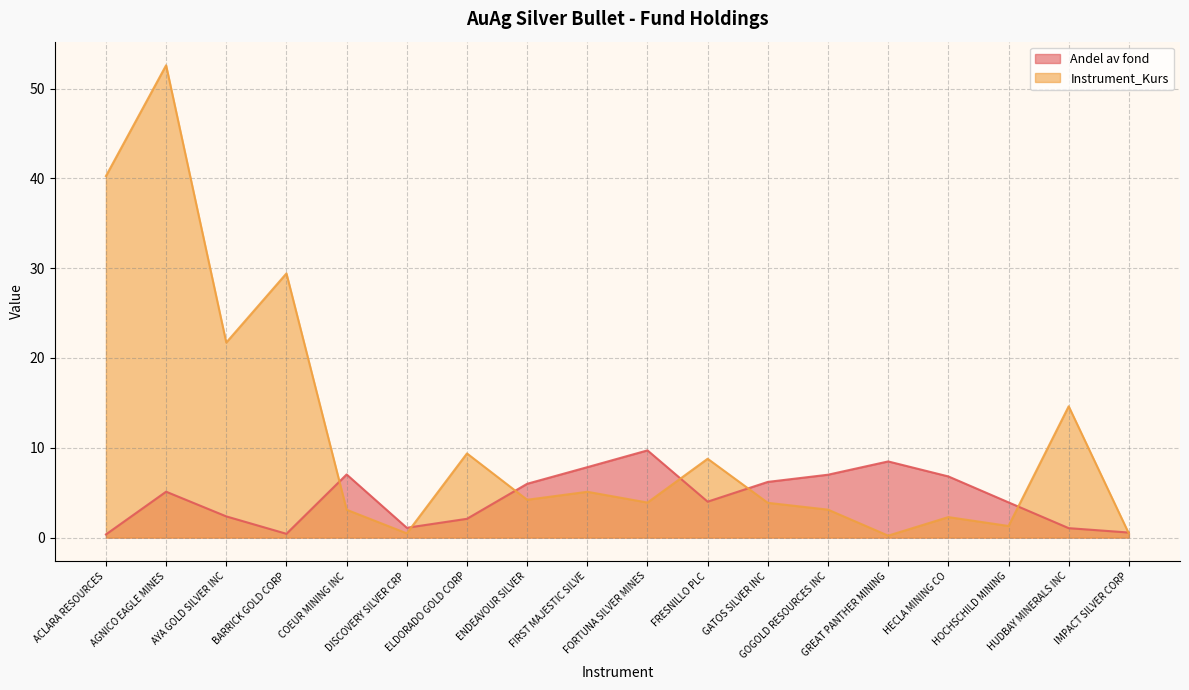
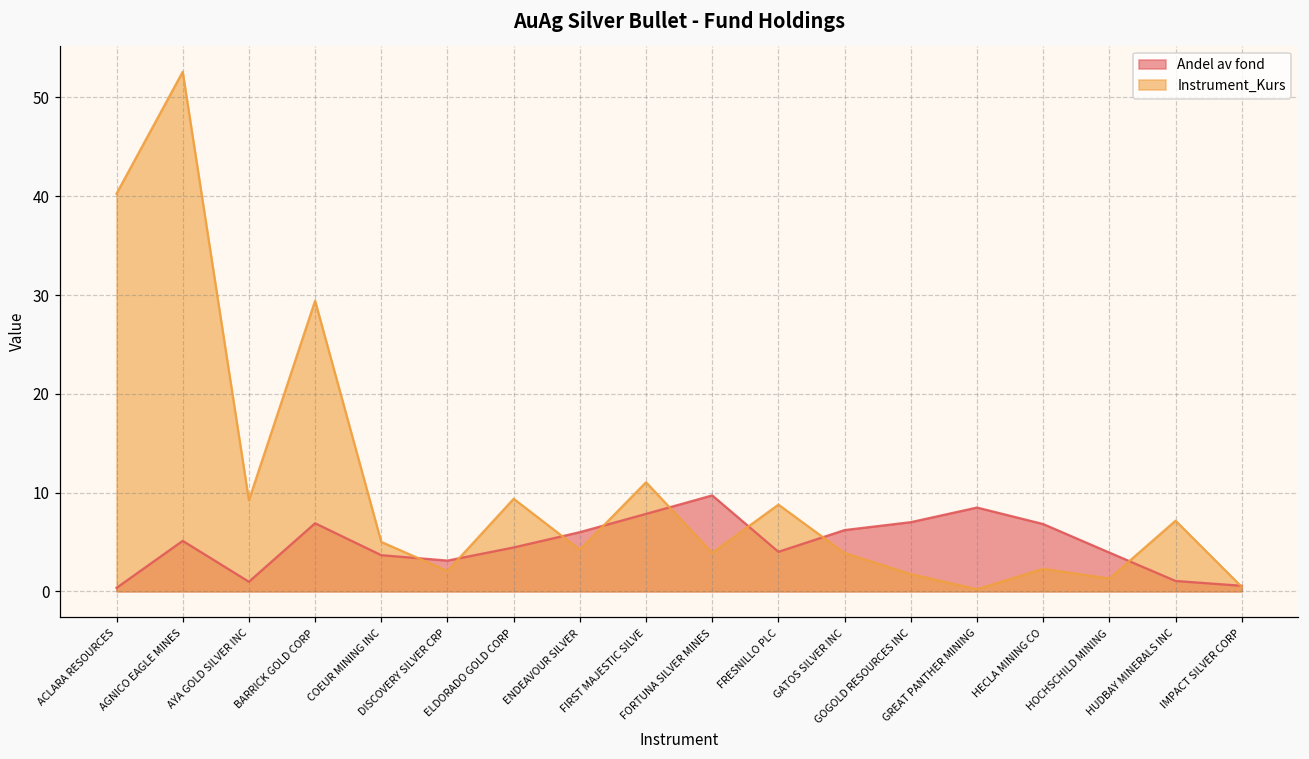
Andel av fond, AYA GOLD SILVER INC: 2 -> 1
Instrument_Kurs, AYA GOLD SILVER INC: 22 -> 9
Andel av fond, BARRICK GOLD CORP: 0 -> 7
Andel av fond, COEUR MINING INC: 7 -> 4
Instrument_Kurs, COEUR MINING INC: 3 -> 5
Andel av fond, DISCOVERY SILVER CRP: 1 -> 3
Instrument_Kurs, DISCOVERY SILVER CRP: 0 -> 2
Andel av fond, ELDORADO GOLD CORP: 2 -> 4
Instrument_Kurs, FIRST MAJESTIC SILVE: 5 -> 11
Instrument_Kurs, GOGOLD RESOURCES INC: 3 -> 2
Instrument_Kurs, HUDBAY MINERALS INC: 15 -> 7
